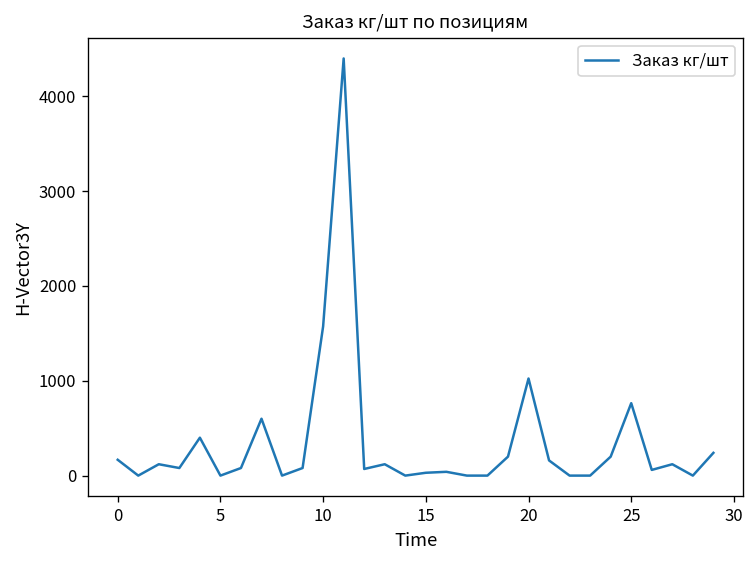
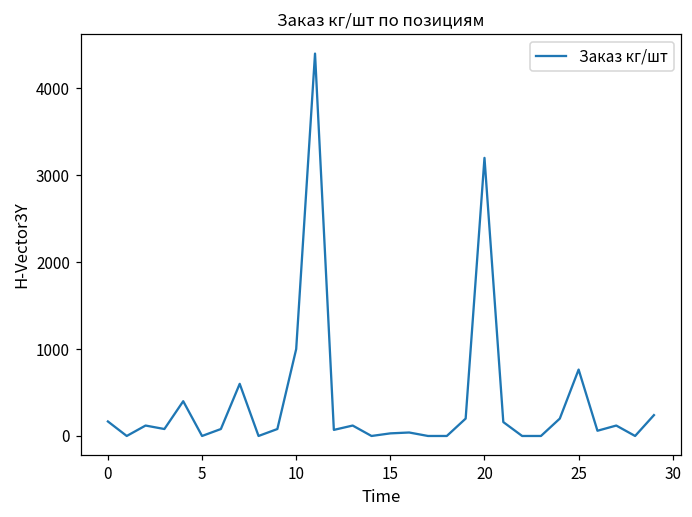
10: 1600 -> 1000
20: 1000 -> 3200
